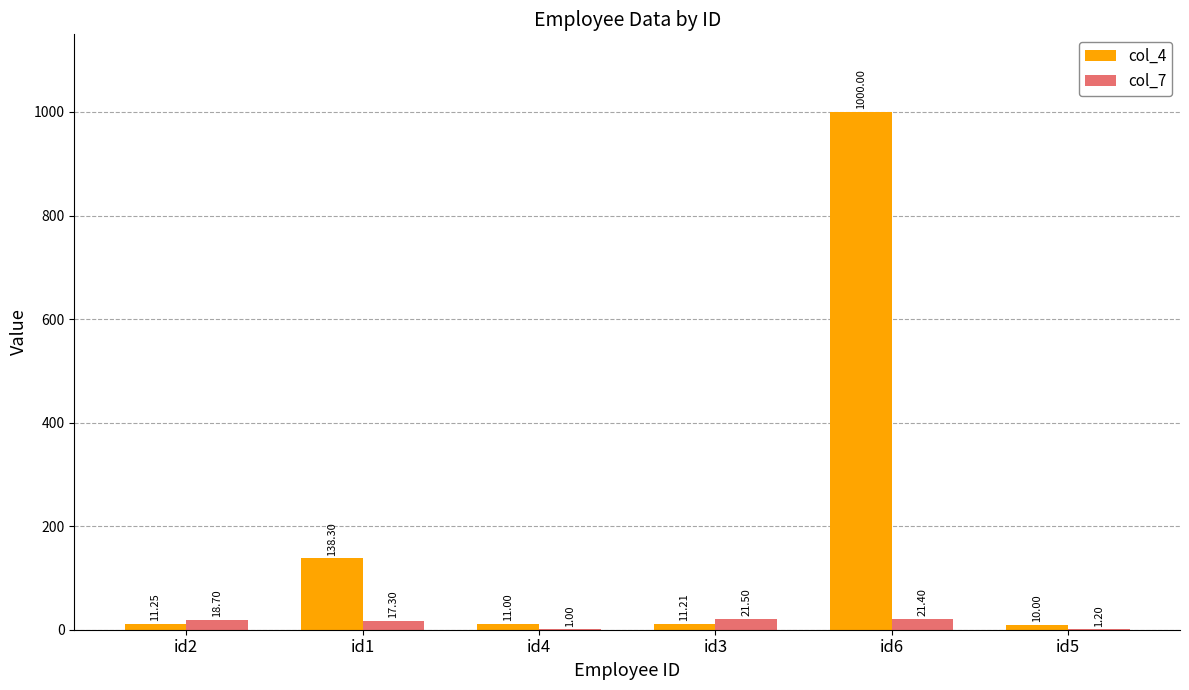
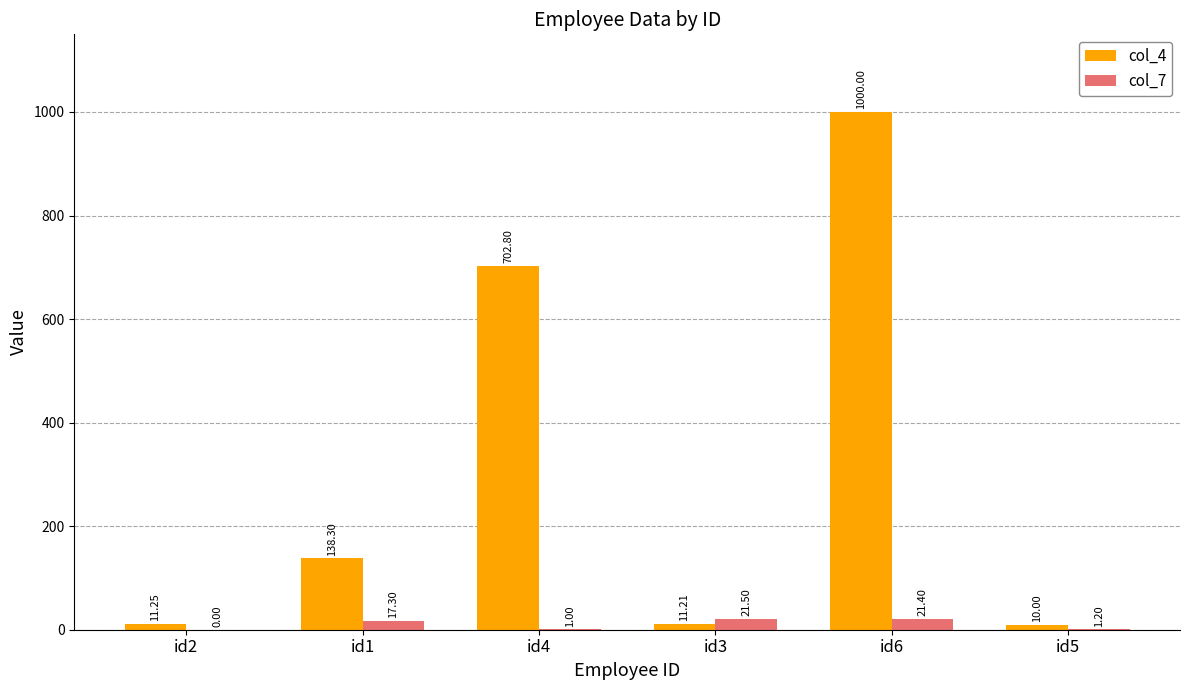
col_7, id2: 18.70 -> 0.00
col_4, id4: 11.00 -> 702.80
